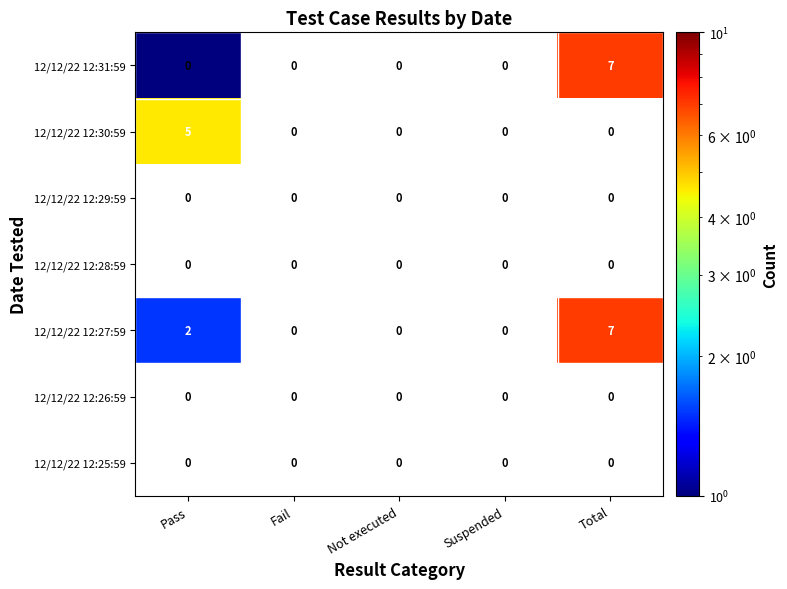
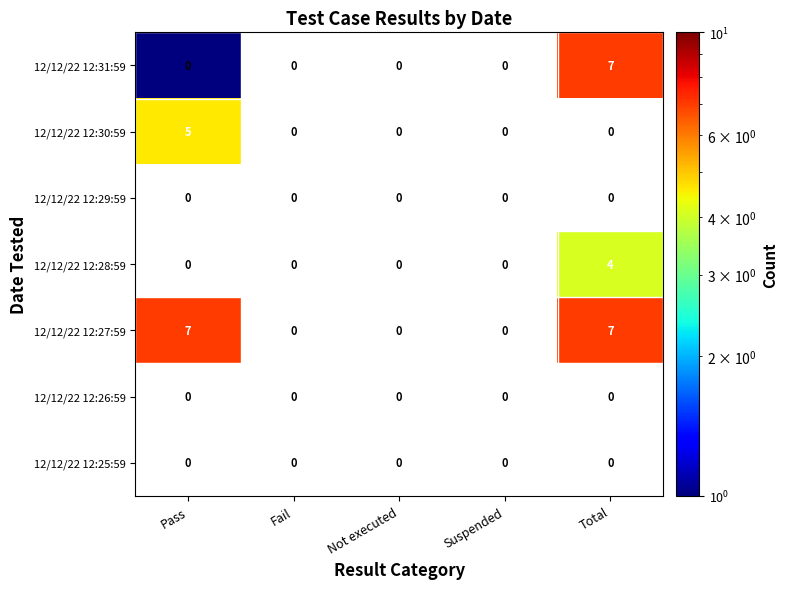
12/12/22 12:28:59, Total: 0 -> 4
12/12/22 12:27:59, Pass: 2 -> 7
